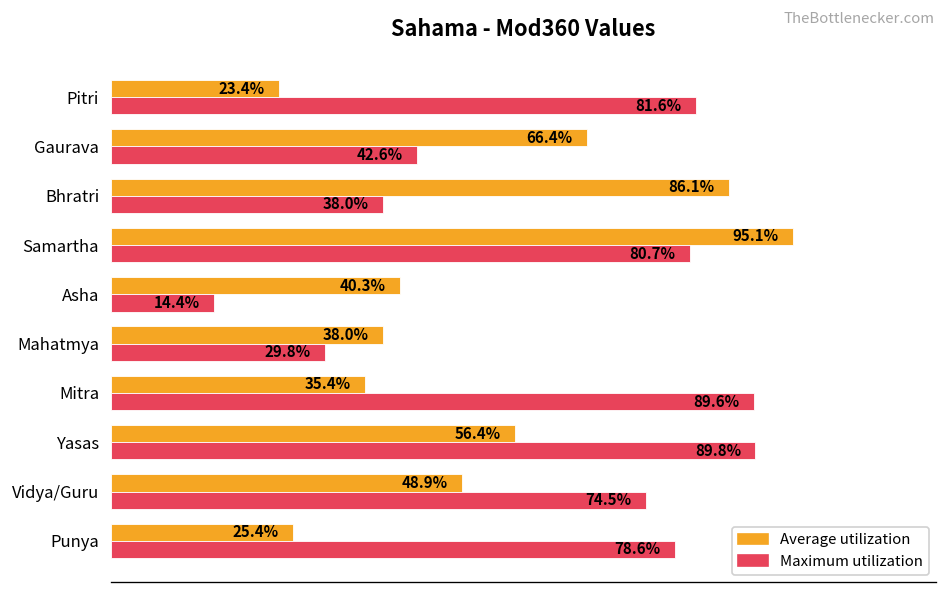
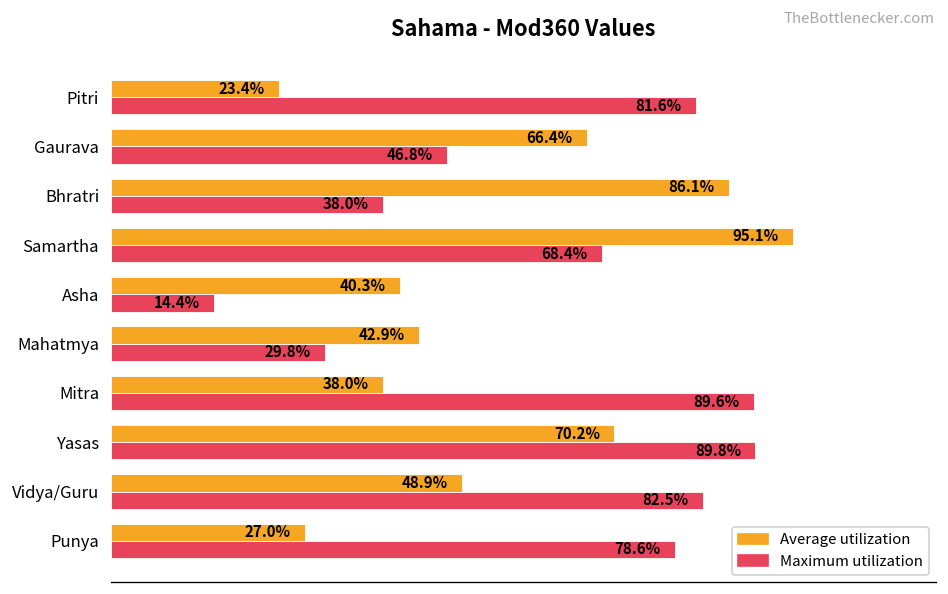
Maximum utilization, Gaurava: 42.6% -> 46.8%
Maximum utilization, Samartha: 80.7% -> 68.4%
Average utilization, Mahatmya: 38.0% -> 42.9%
Average utilization, Mitra: 35.4% -> 38.0%
Average utilization, Yasas: 56.4% -> 70.2%
Maximum utilization, Vidya/Guru: 74.5% -> 82.5%
Average utilization, Punya: 25.4% -> 27.0%
